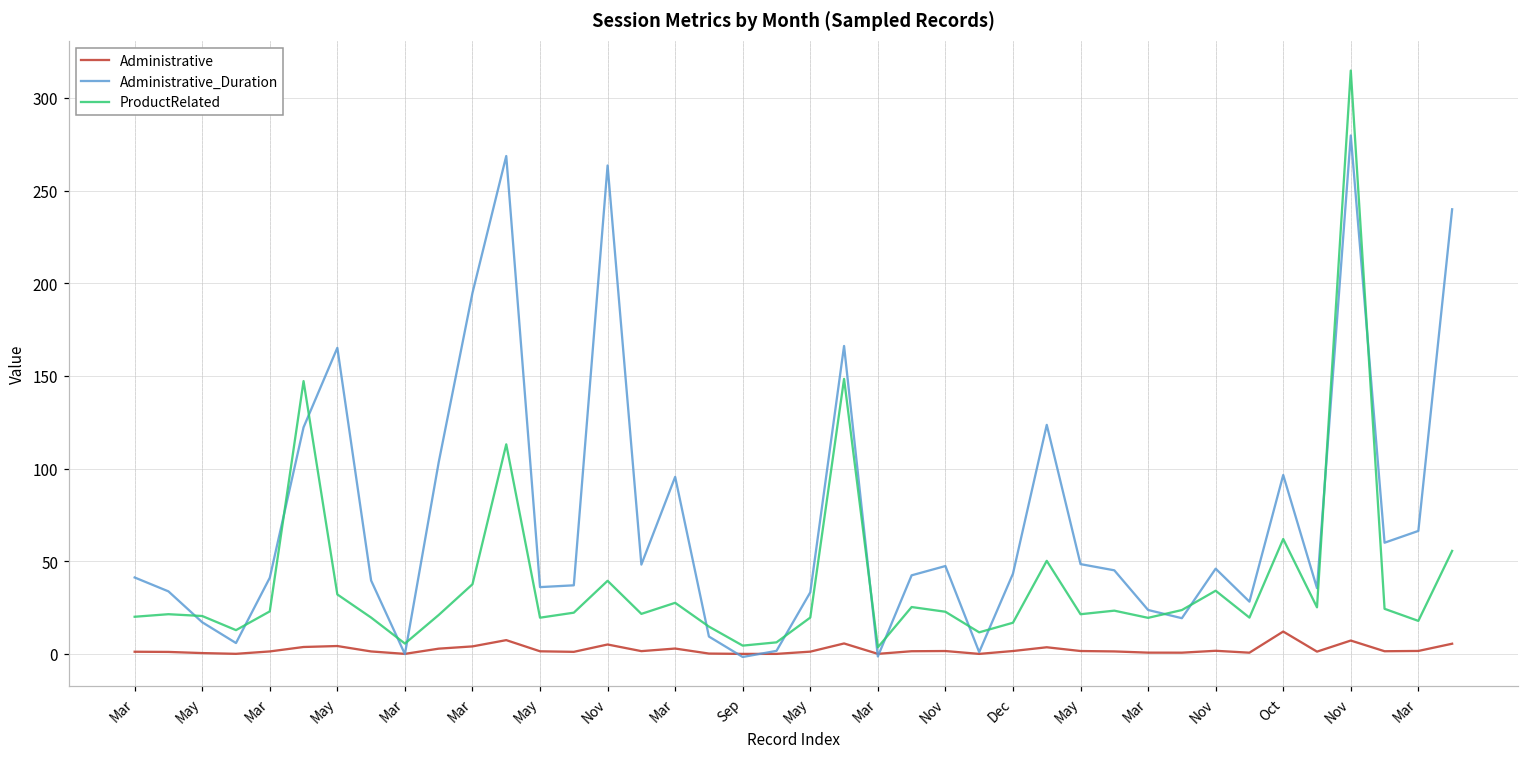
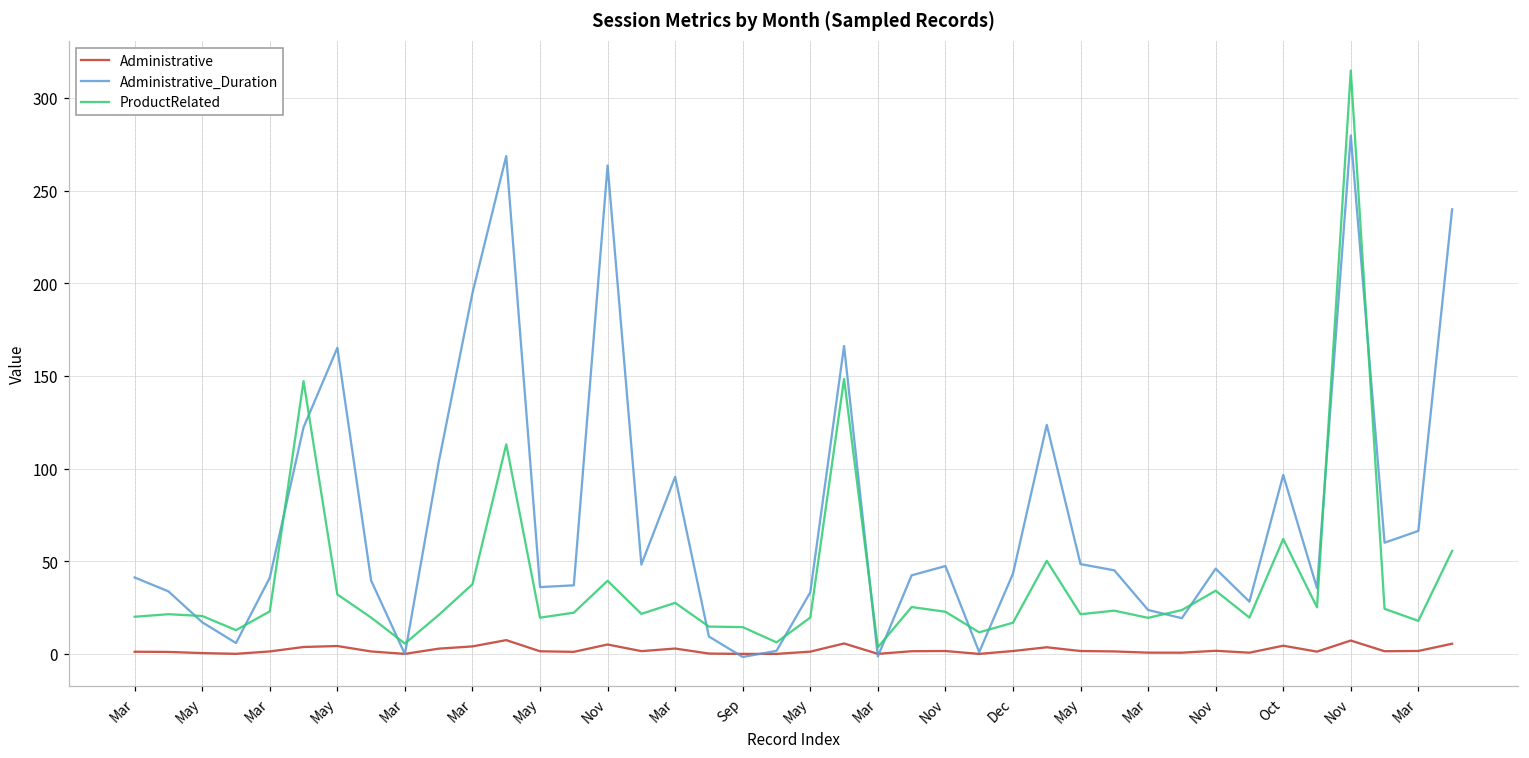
ProductRelated, Sep: 4 -> 14
Administrative, Oct: 12 -> 4
